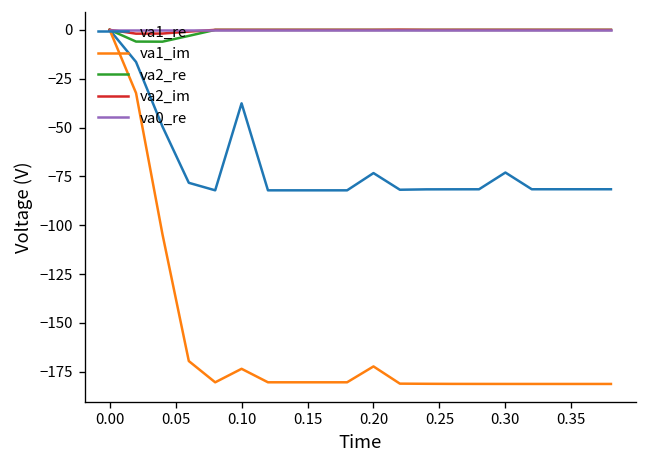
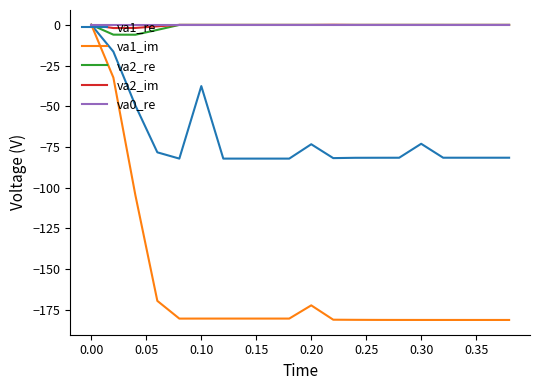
va1_im, 0.10: -173 -> -180
